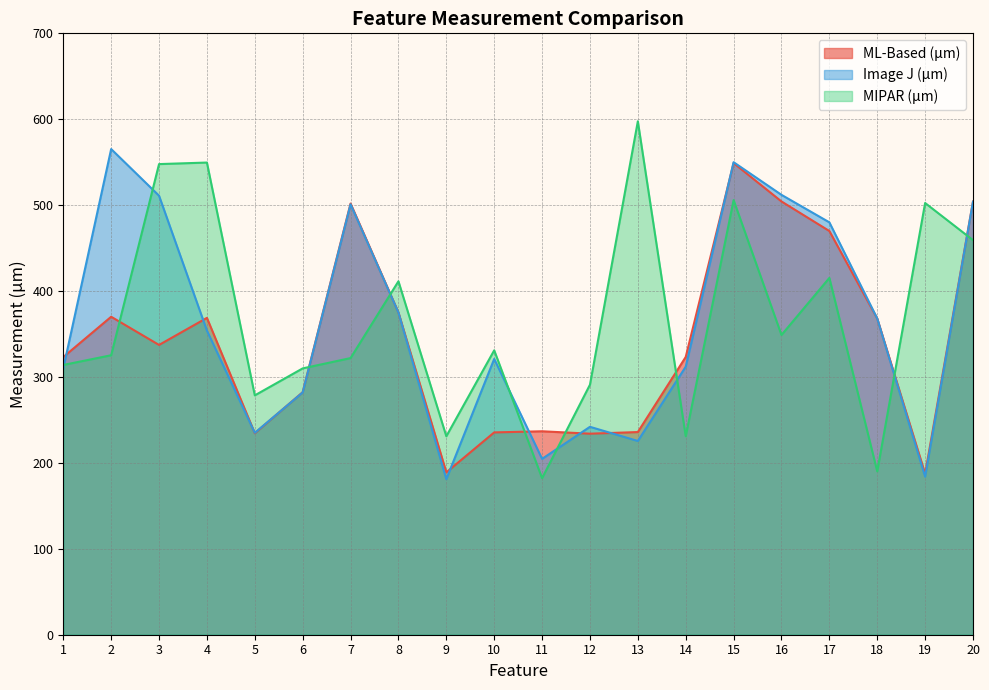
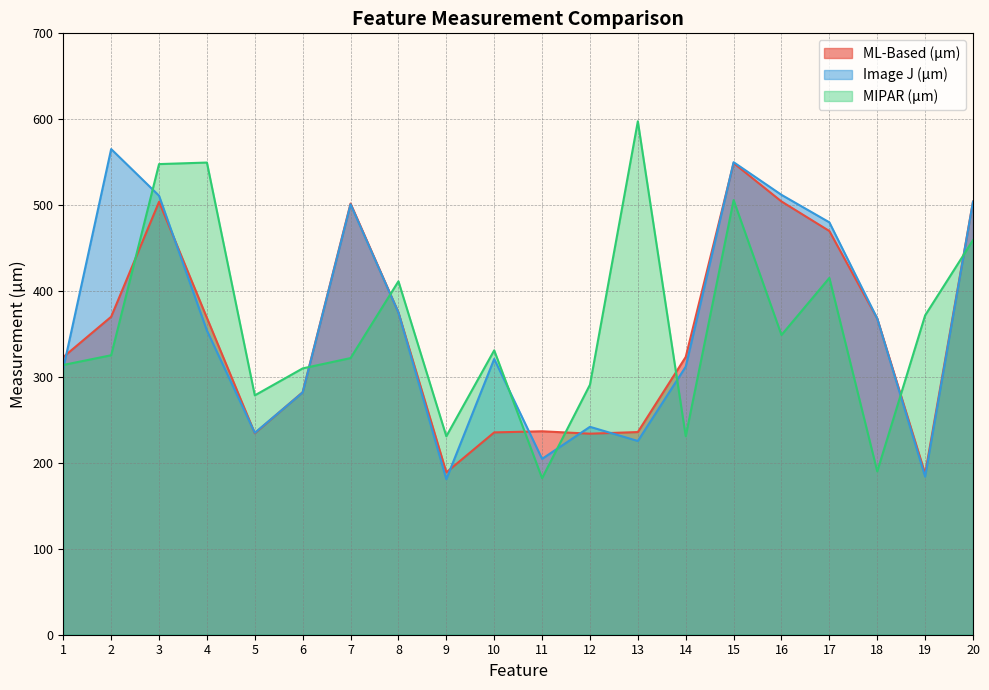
ML-Based (µm), 3: 340 -> 500
MIPAR (µm), 19: 500 -> 370
